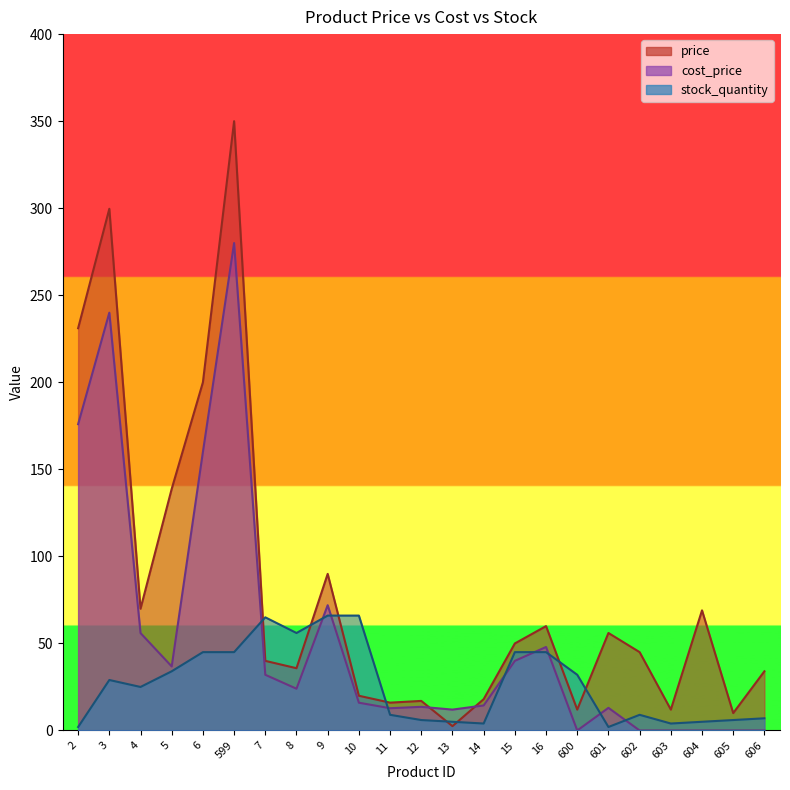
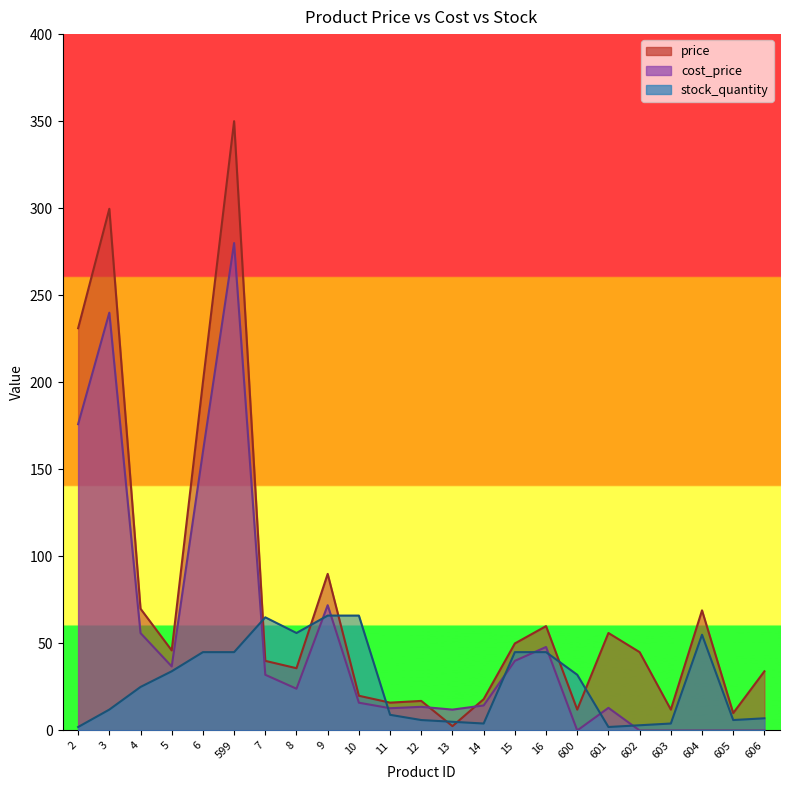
stock_quantity, 3: 29 -> 12
price, 5: 139 -> 46
stock_quantity, 602: 9 -> 3
stock_quantity, 604: 5 -> 55
